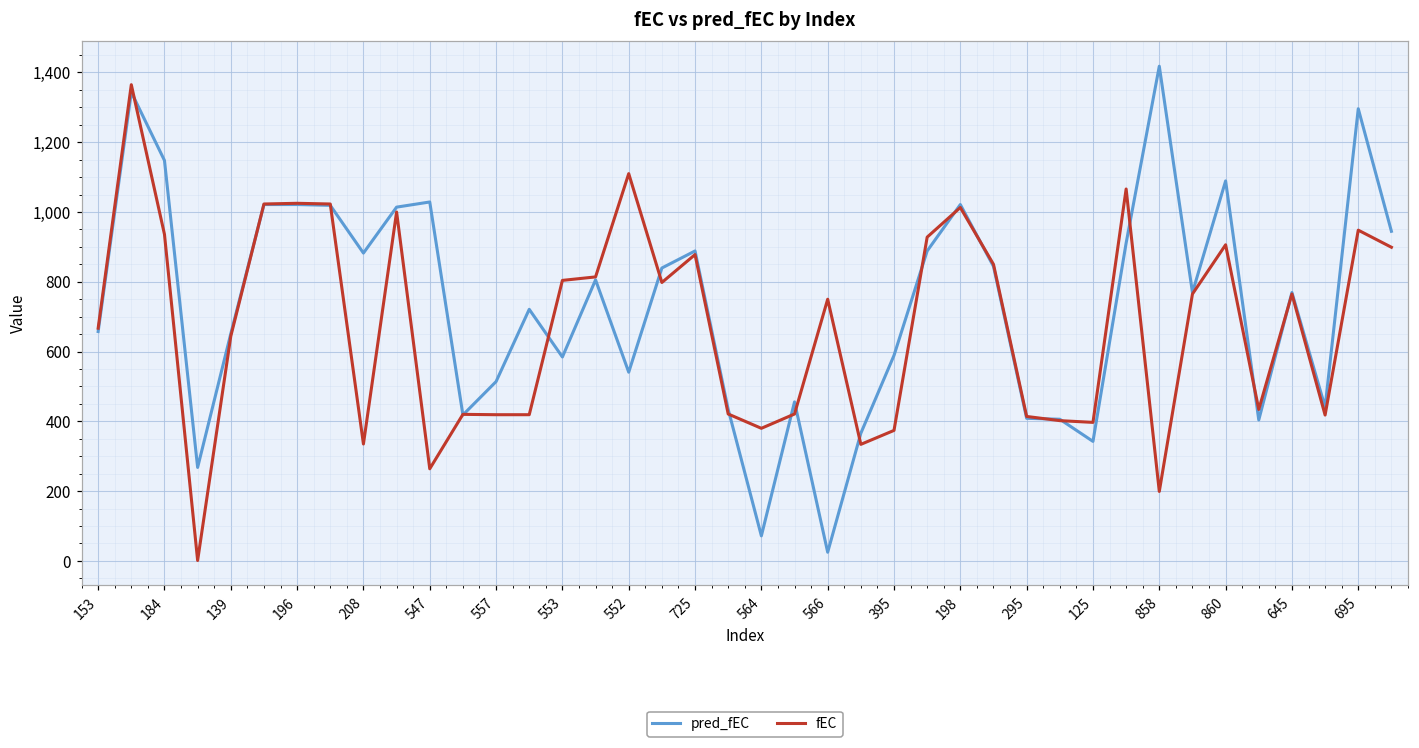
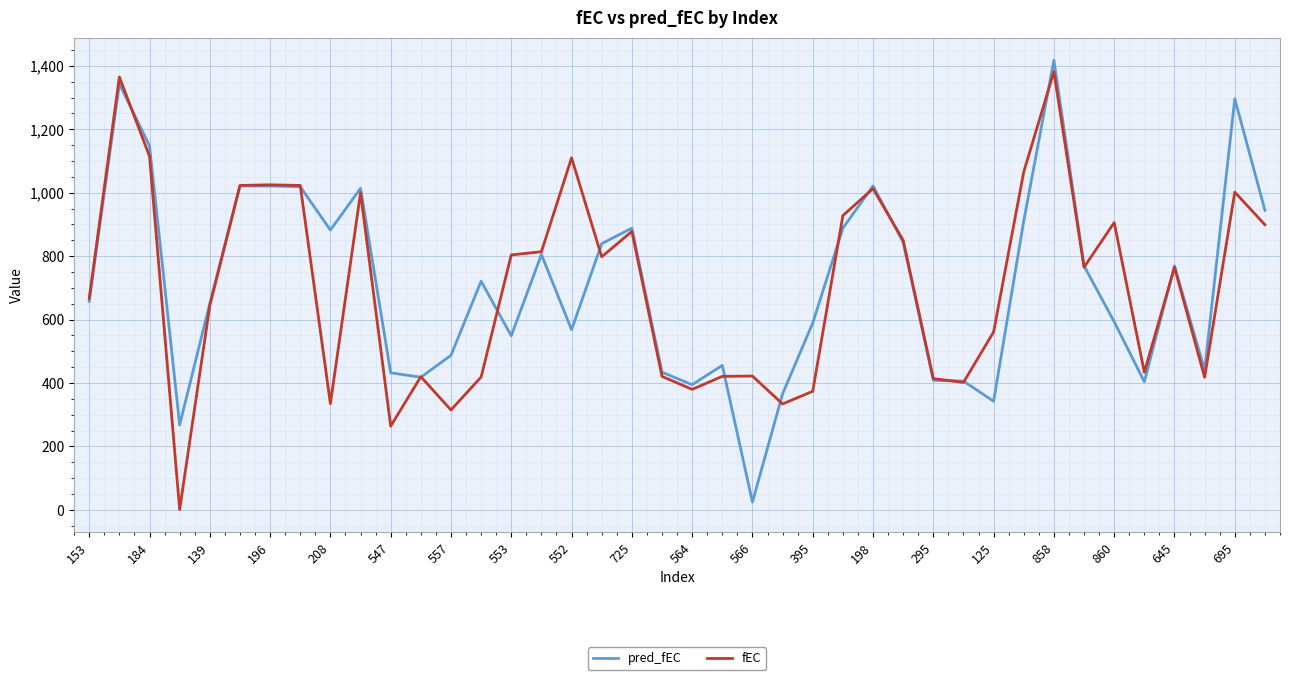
fEC, 184: 940 -> 1,120
pred_fEC, 547: 1,030 -> 430
pred_fEC, 557: 510 -> 490
fEC, 557: 420 -> 320
pred_fEC, 553: 580 -> 550
pred_fEC, 552: 540 -> 570
pred_fEC, 564: 70 -> 390
fEC, 566: 750 -> 420
fEC, 125: 400 -> 560
fEC, 858: 200 -> 1,380
pred_fEC, 860: 1,090 -> 590
fEC, 695: 950 -> 1,000
